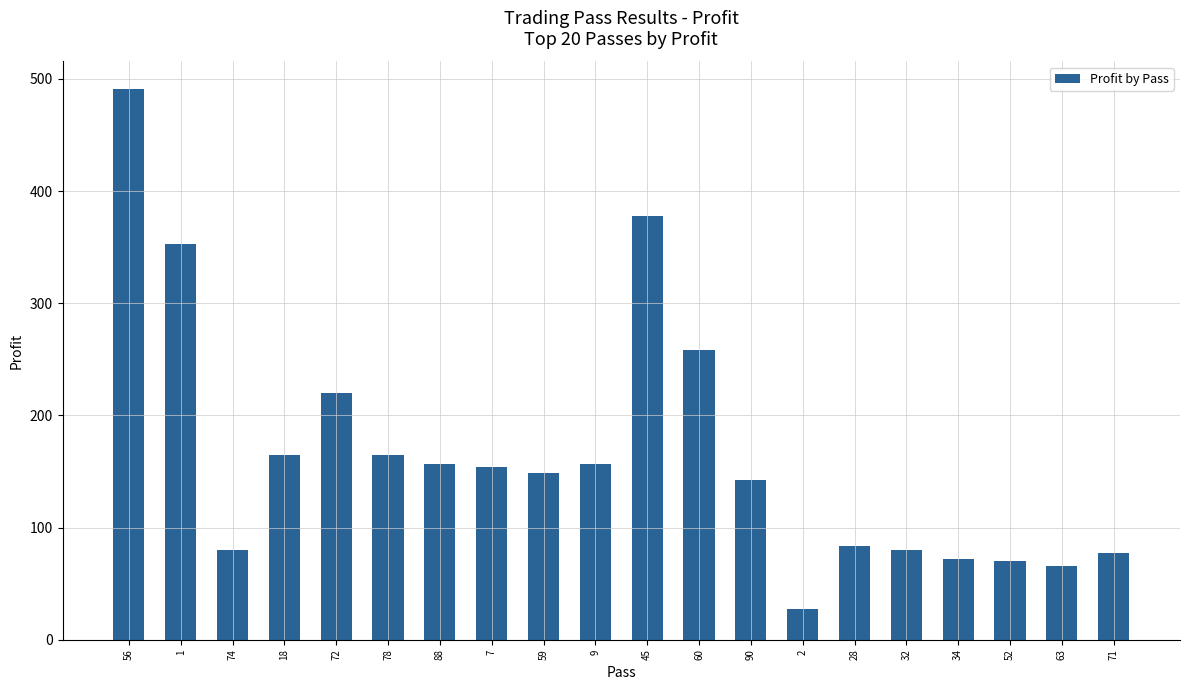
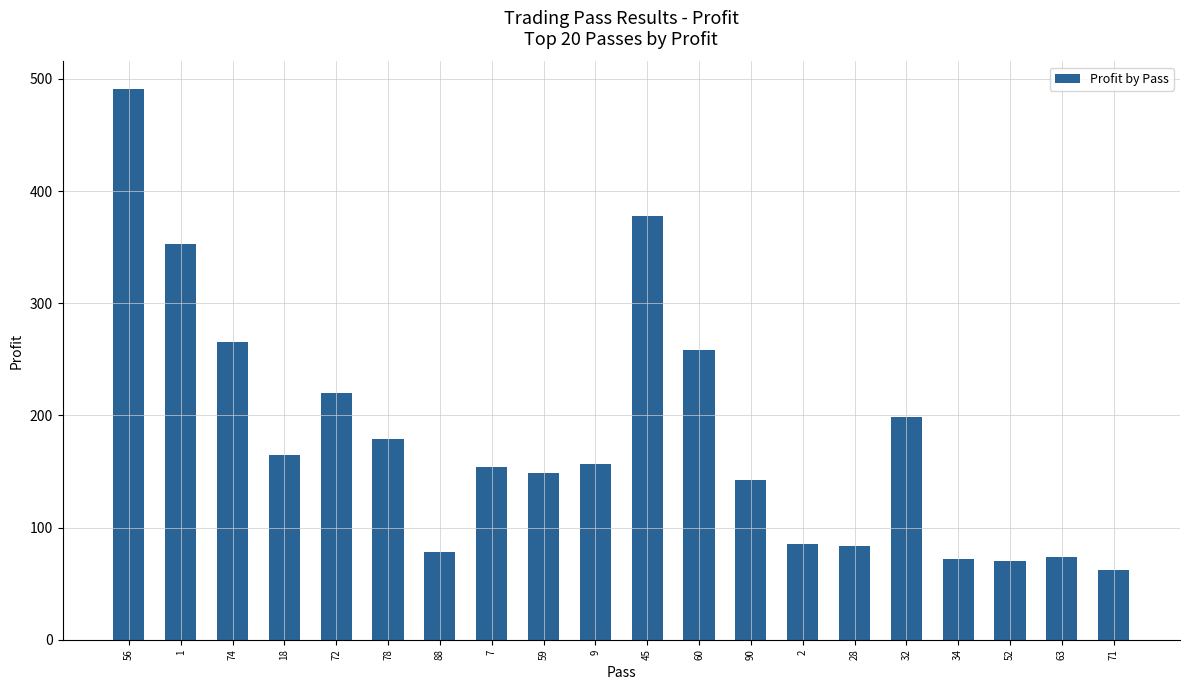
74: 80 -> 265
78: 165 -> 179
88: 157 -> 78
2: 27 -> 85
32: 80 -> 199
63: 66 -> 74
71: 77 -> 62
